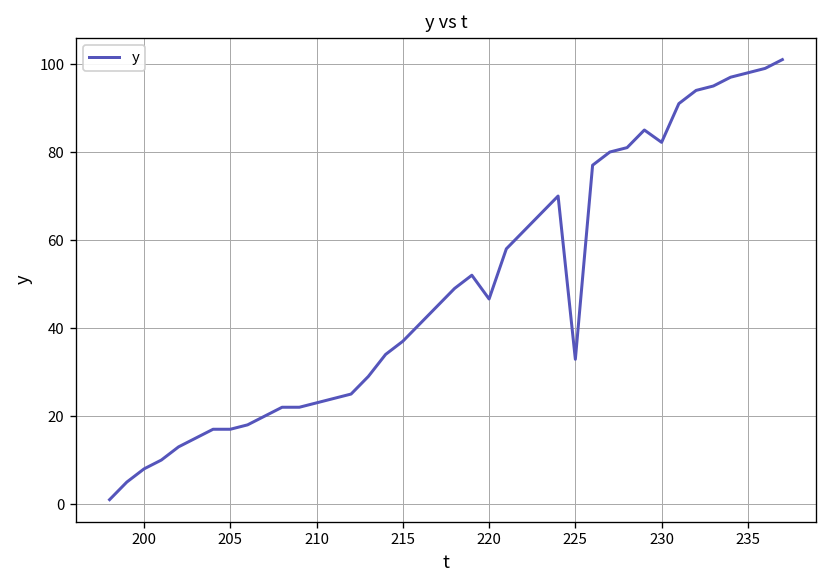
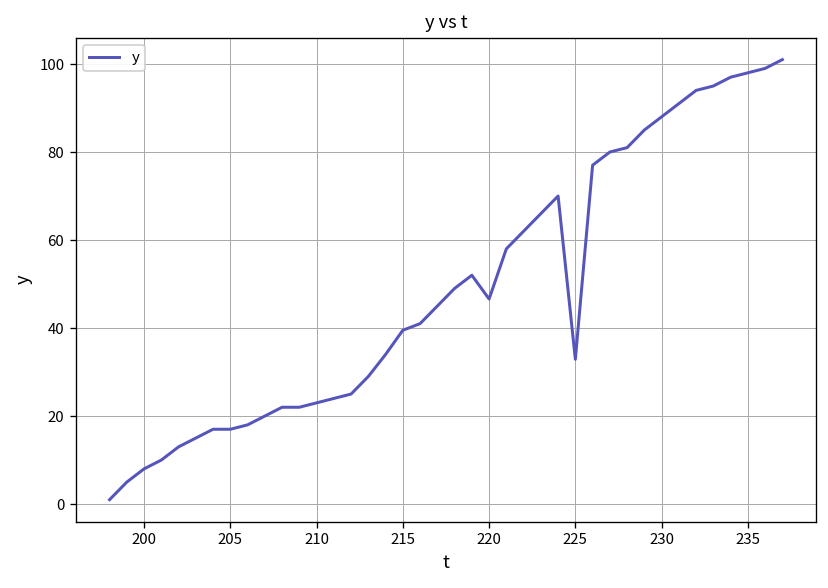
215: 37 -> 40
230: 82 -> 88
